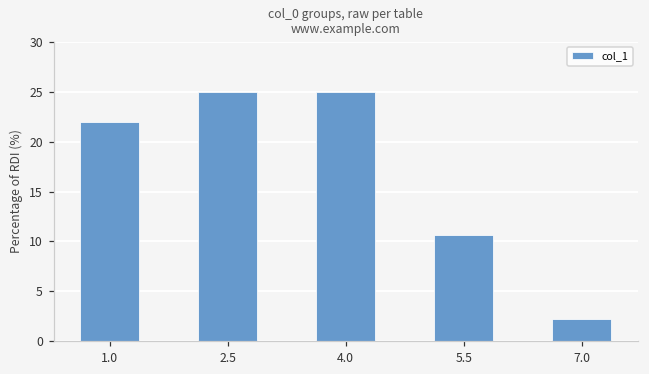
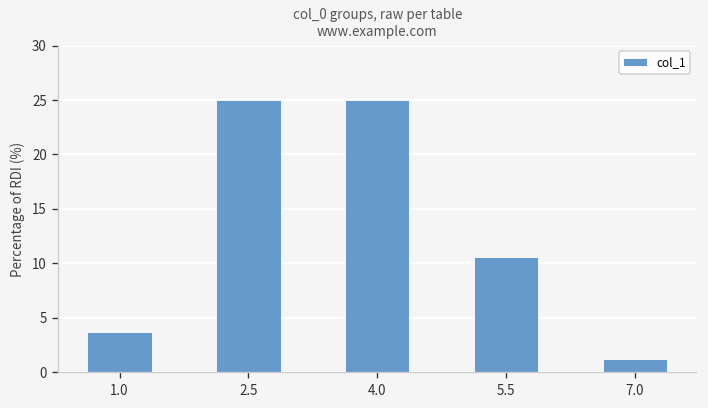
1.0: 22 -> 4
7.0: 2 -> 1
